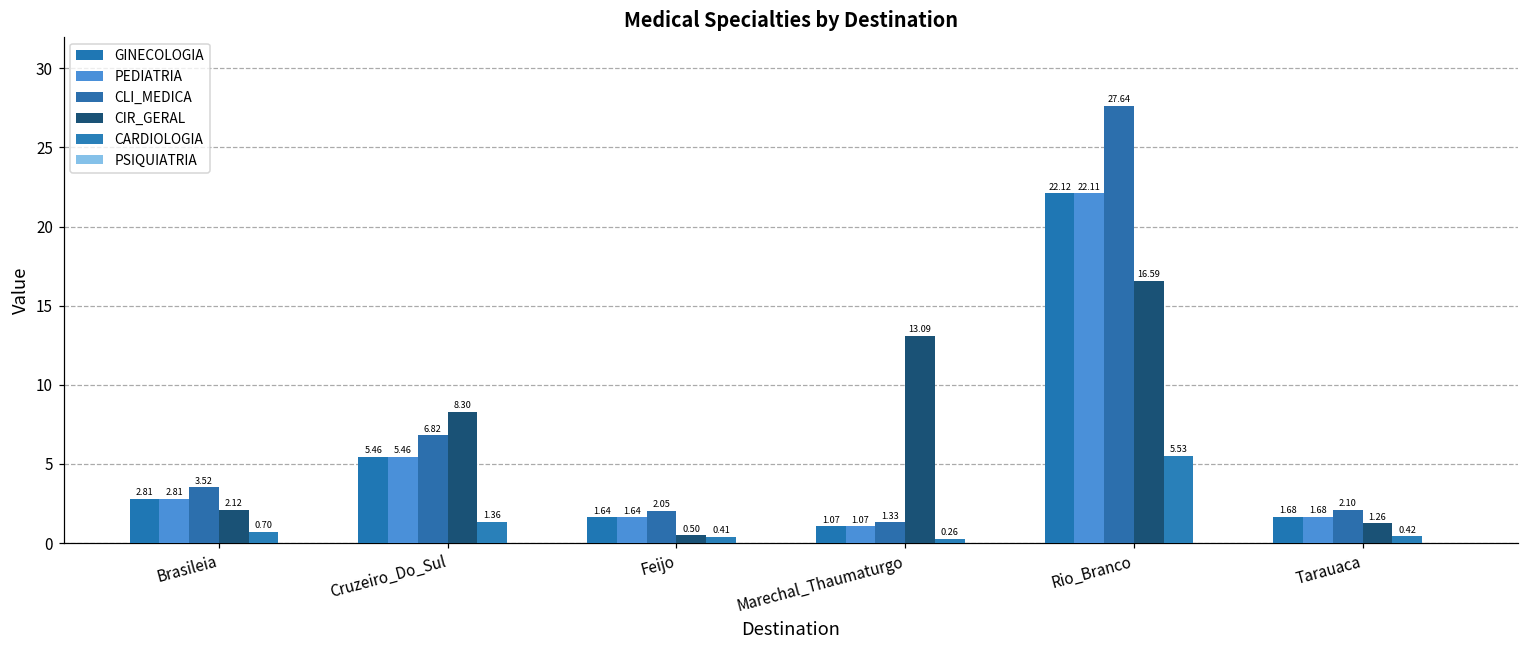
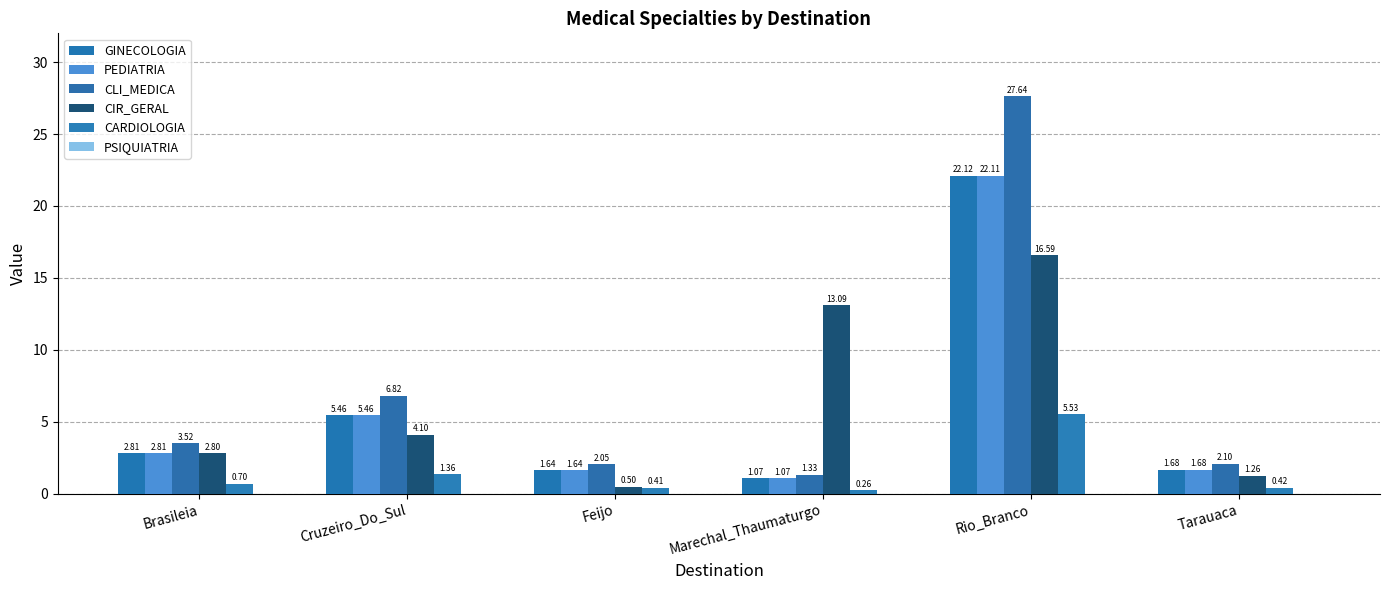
CIR_GERAL, Brasileia: 2.12 -> 2.80
CIR_GERAL, Cruzeiro_Do_Sul: 8.30 -> 4.10
